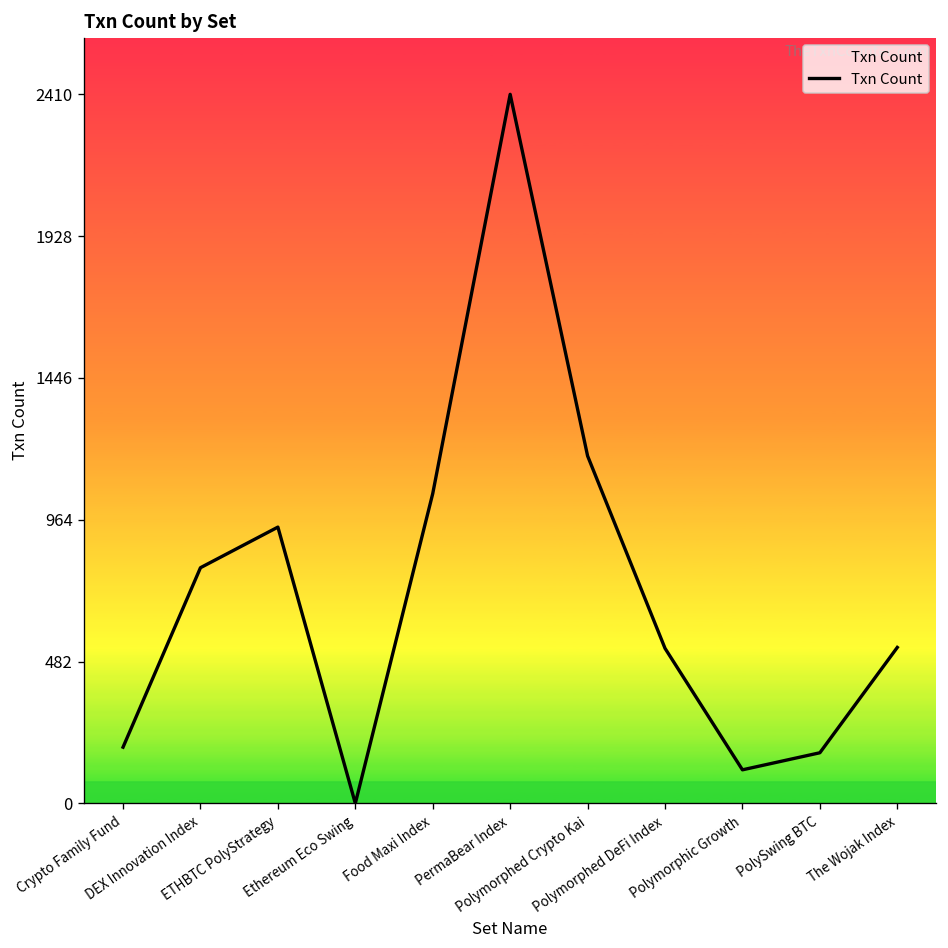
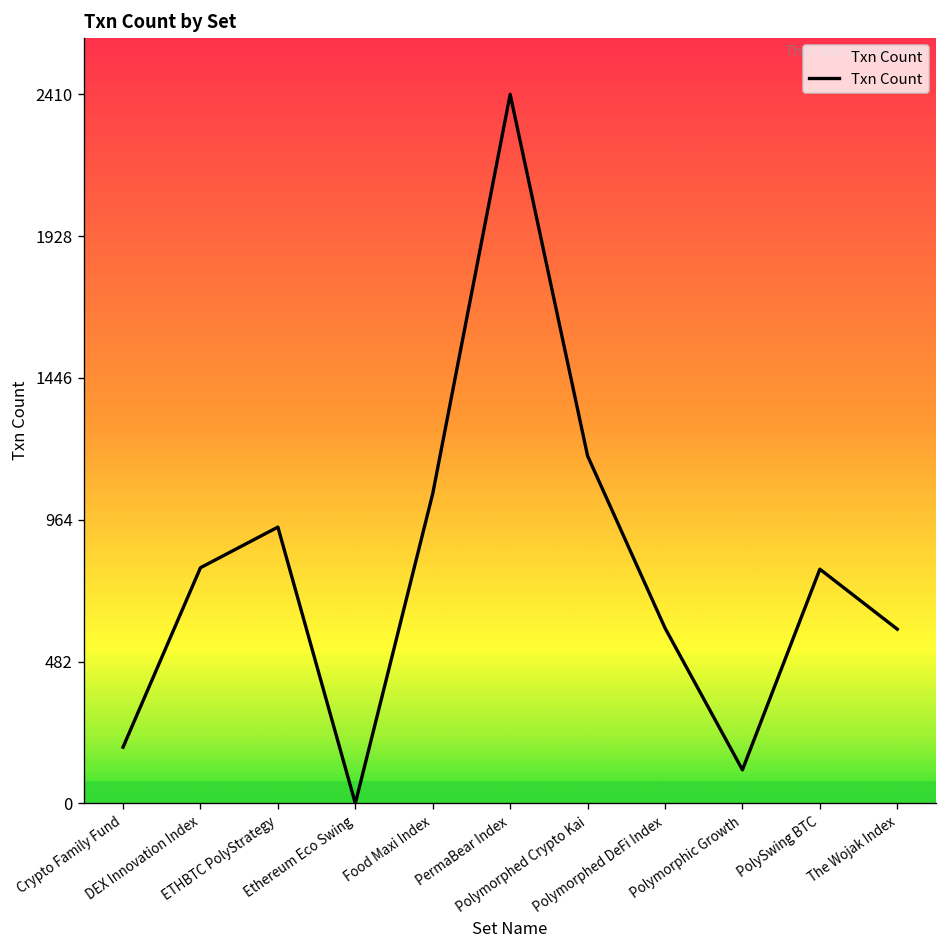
Polymorphed DeFi Index: 530 -> 600
PolySwing BTC: 170 -> 800
The Wojak Index: 530 -> 590
